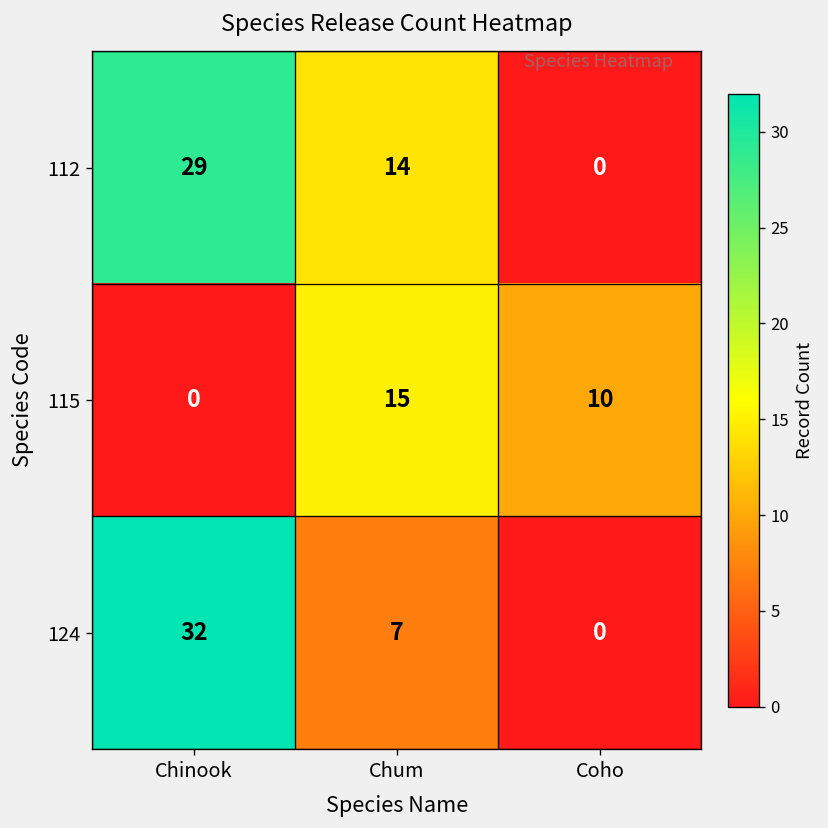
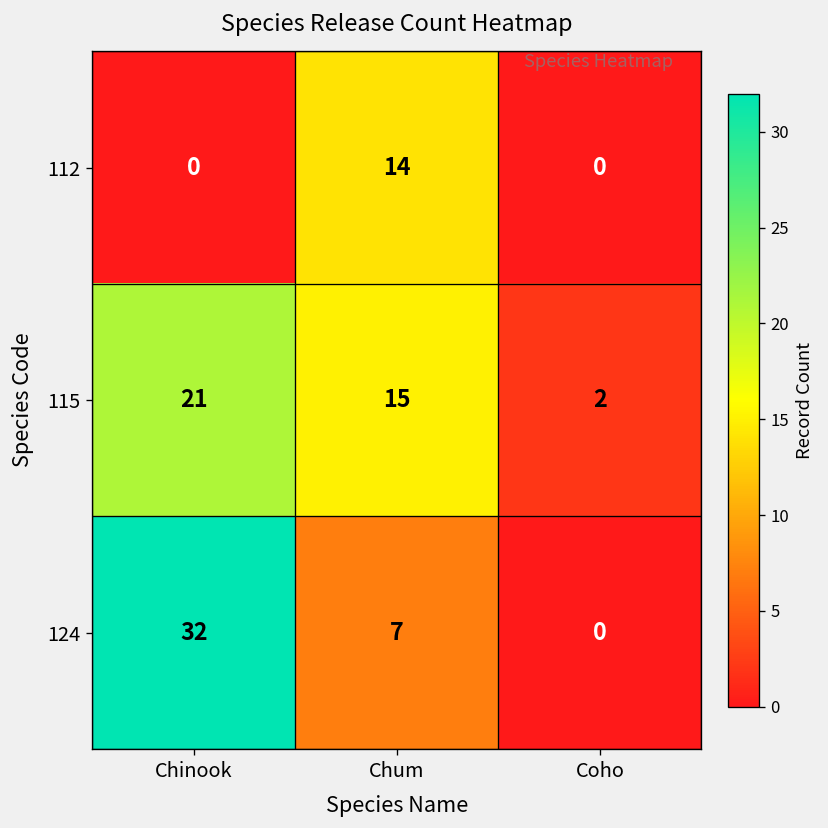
112, Chinook: 29 -> 0
115, Chinook: 0 -> 21
115, Coho: 10 -> 2
